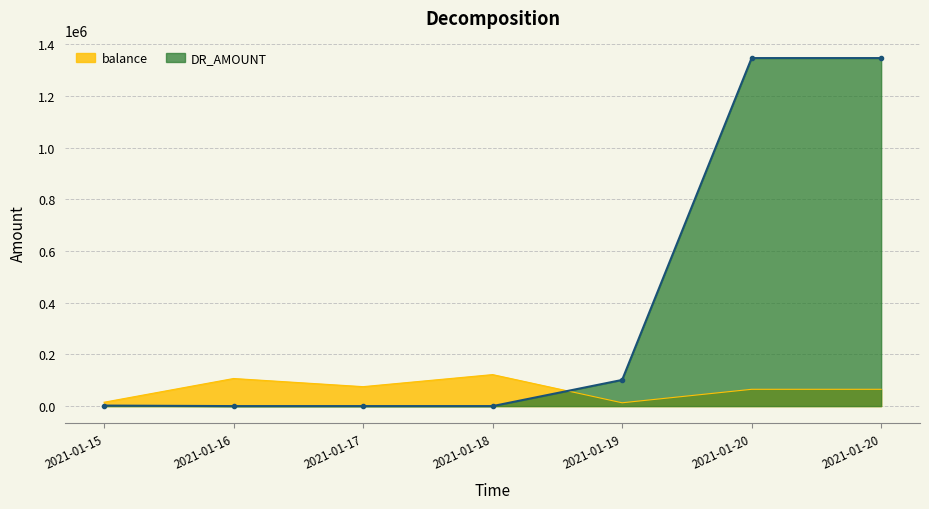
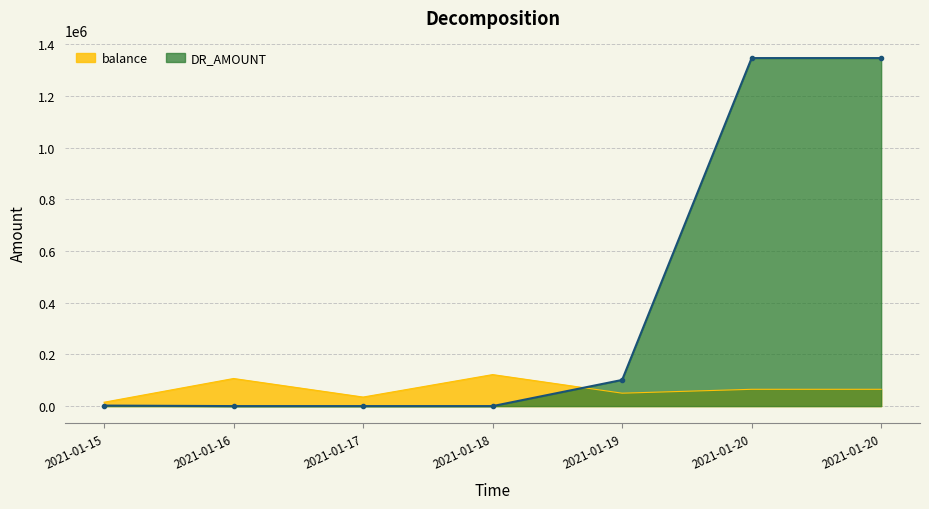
balance, 2021-01-17: 80000 -> 40000
balance, 2021-01-19: 10000 -> 50000
